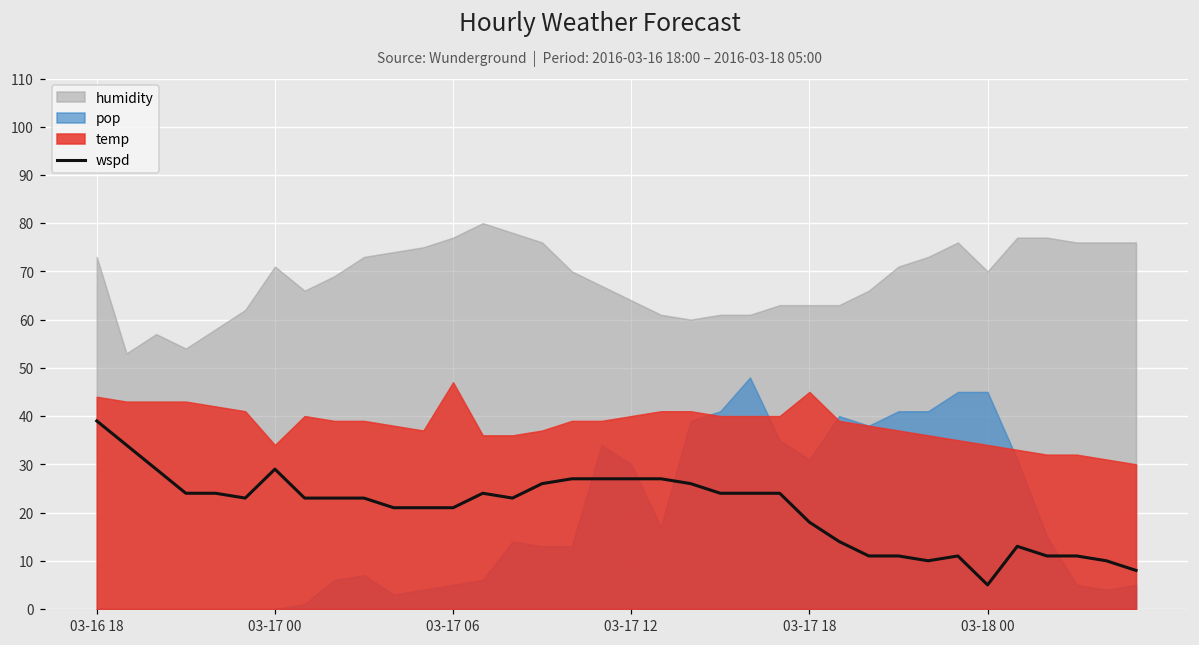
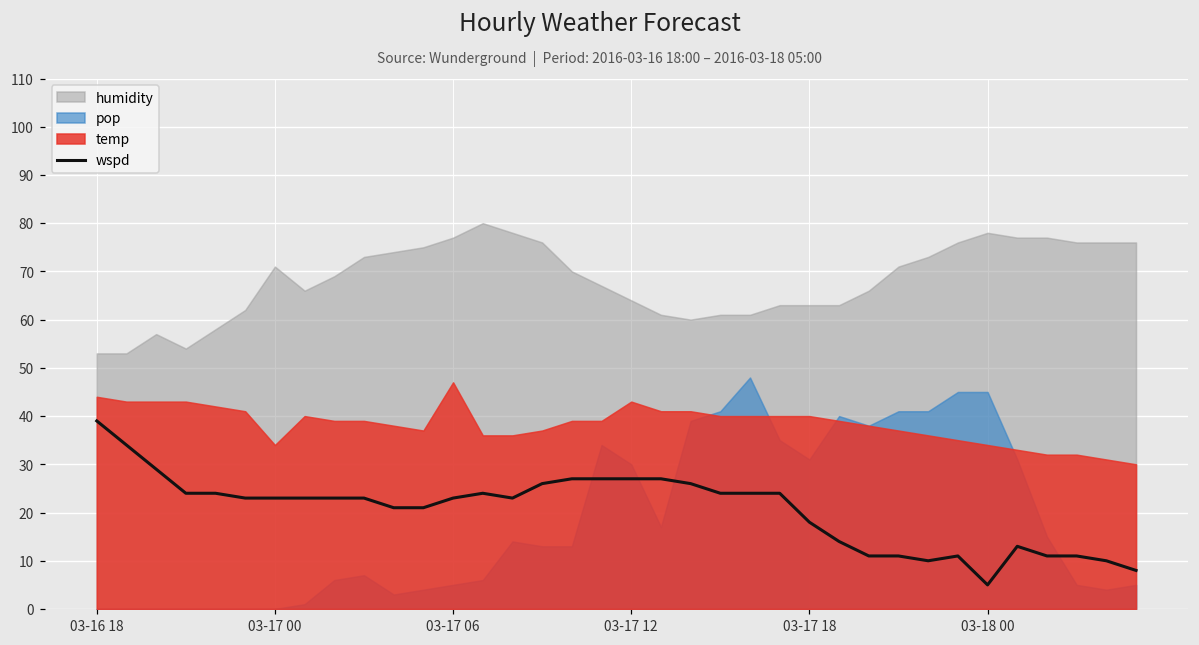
humidity, 03-16 18: 73 -> 53
wspd, 03-17 00: 29 -> 23
wspd, 03-17 06: 21 -> 23
temp, 03-17 12: 40 -> 43
temp, 03-17 18: 45 -> 40
humidity, 03-18 00: 70 -> 78
